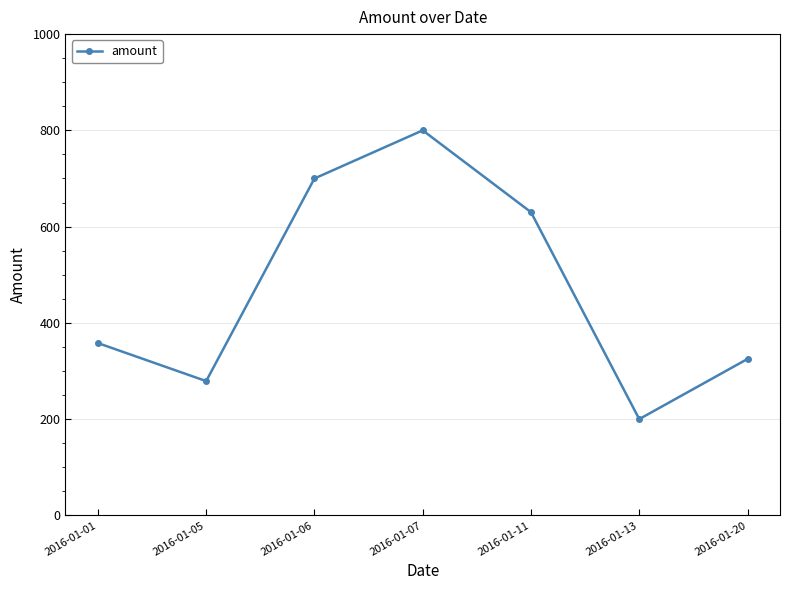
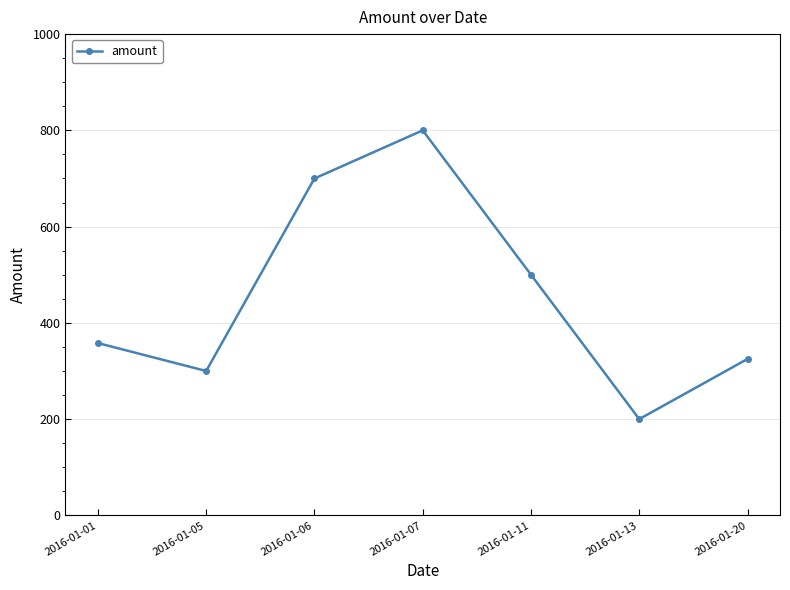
2016-01-05: 280 -> 300
2016-01-11: 630 -> 500
